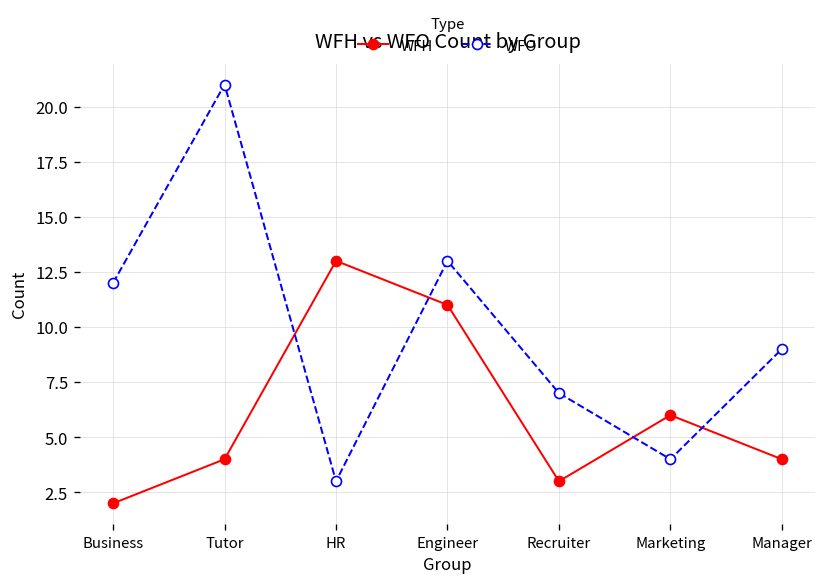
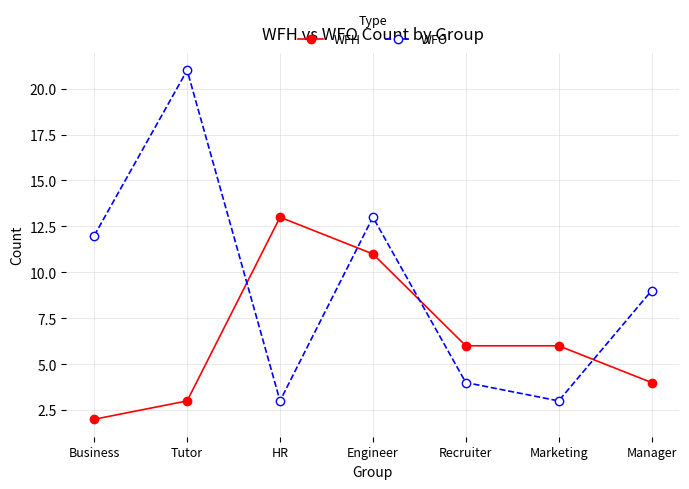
WFH, Tutor: 4 -> 3
WFH, Recruiter: 3 -> 6
WFO, Recruiter: 7 -> 4
WFO, Marketing: 4 -> 3
